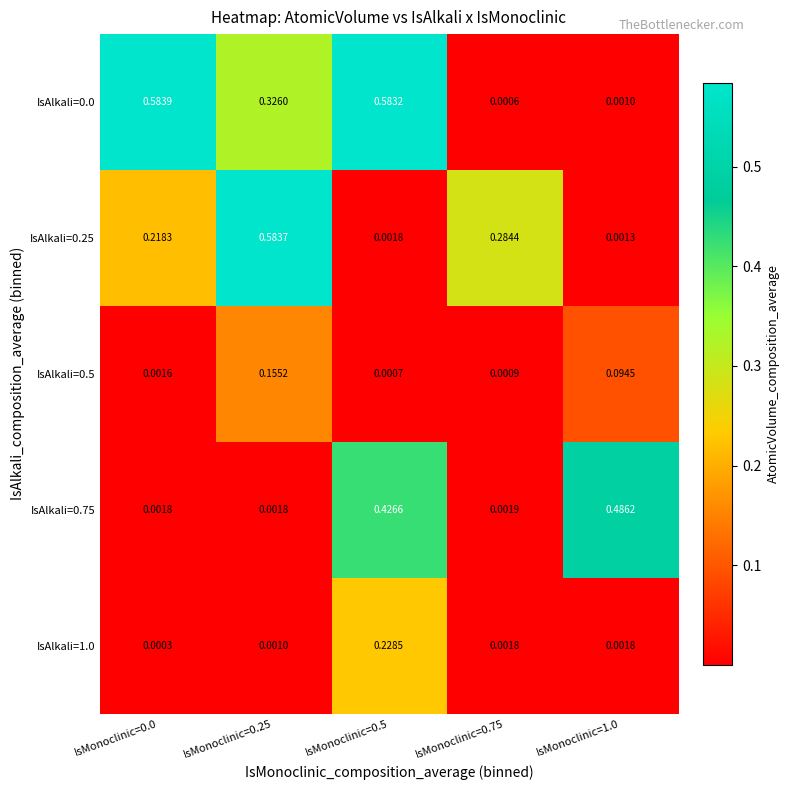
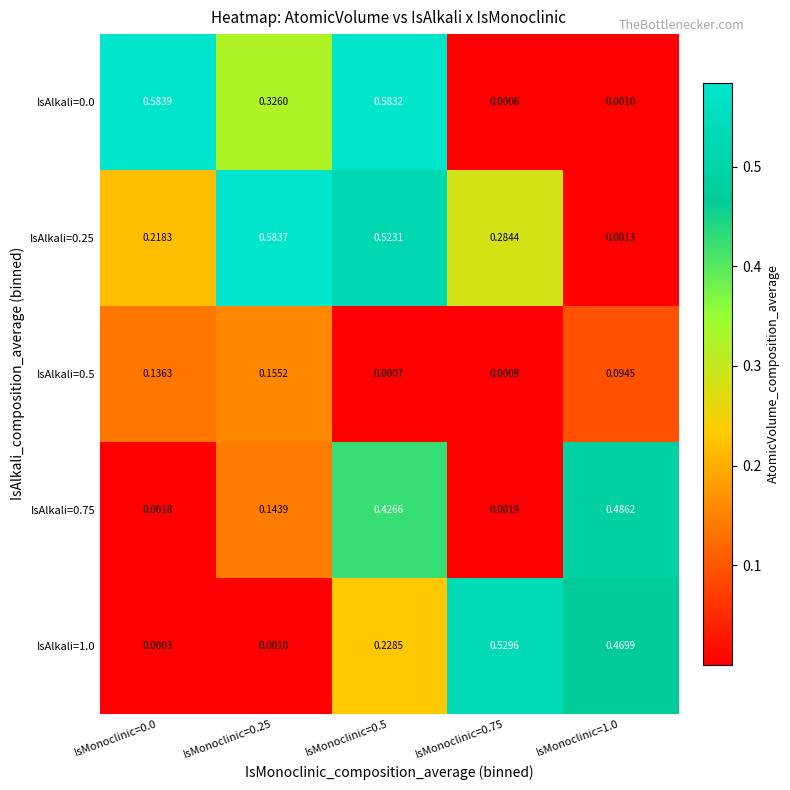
IsAlkali=0.25, IsMonoclinic=0.5: 0.0018 -> 0.5231
IsAlkali=0.5, IsMonoclinic=0.0: 0.0016 -> 0.1363
IsAlkali=0.75, IsMonoclinic=0.25: 0.0018 -> 0.1439
IsAlkali=1.0, IsMonoclinic=0.75: 0.0018 -> 0.5296
IsAlkali=1.0, IsMonoclinic=1.0: 0.0018 -> 0.4699
